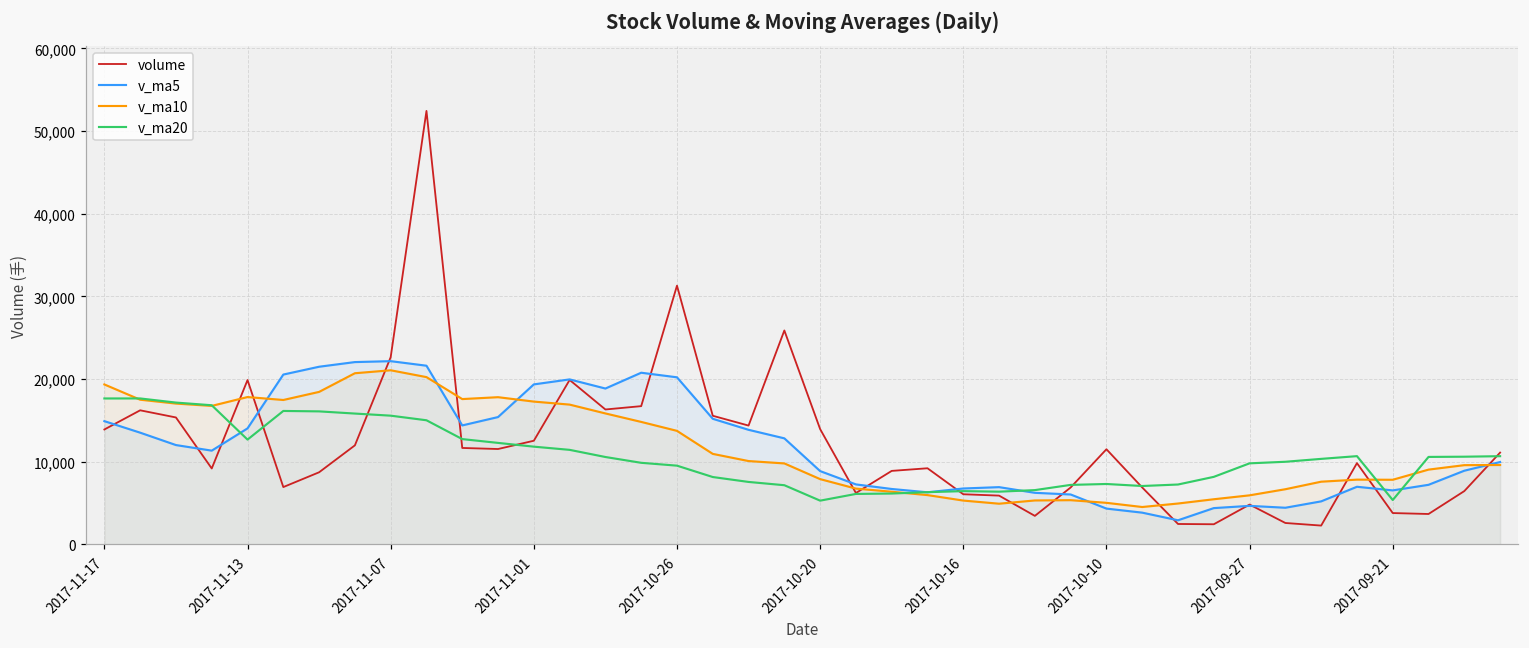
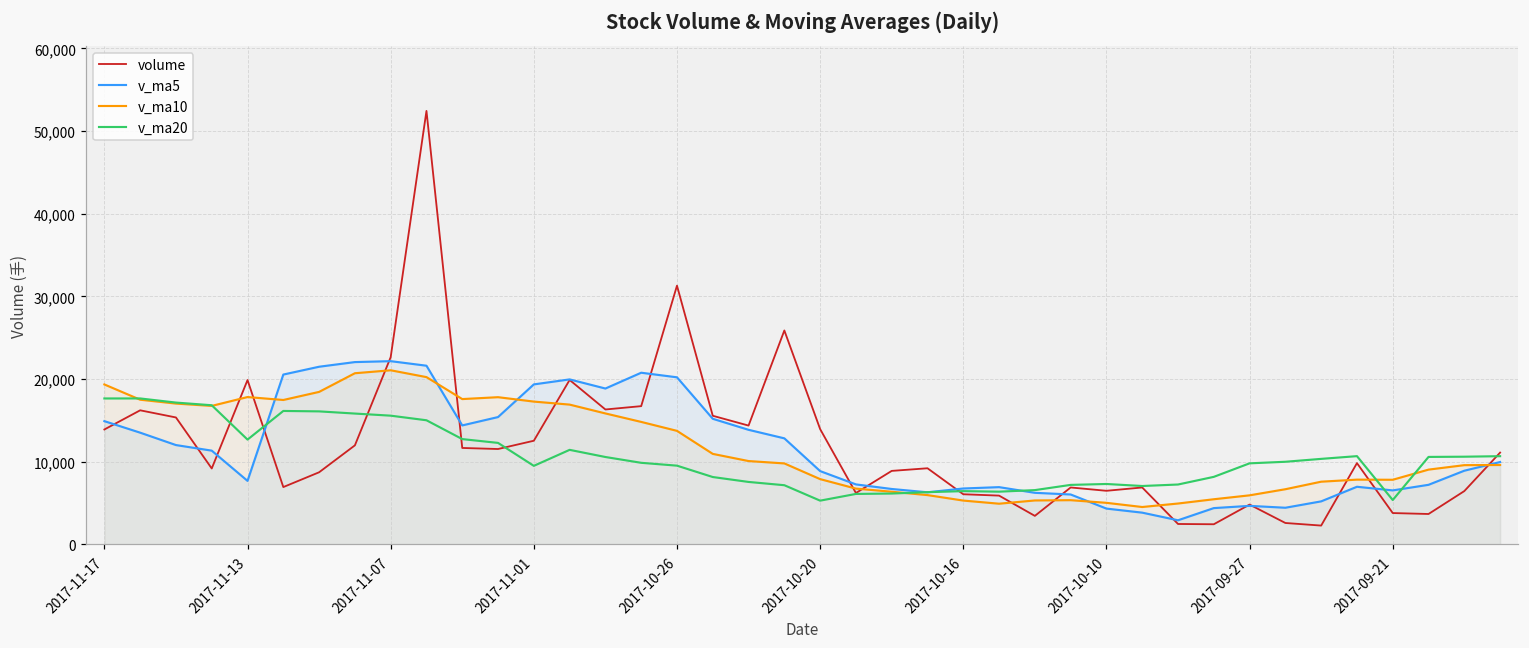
v_ma5, 2017-11-13: 14,000 -> 8,000
v_ma20, 2017-11-01: 12,000 -> 10,000
volume, 2017-10-10: 12,000 -> 6,000
